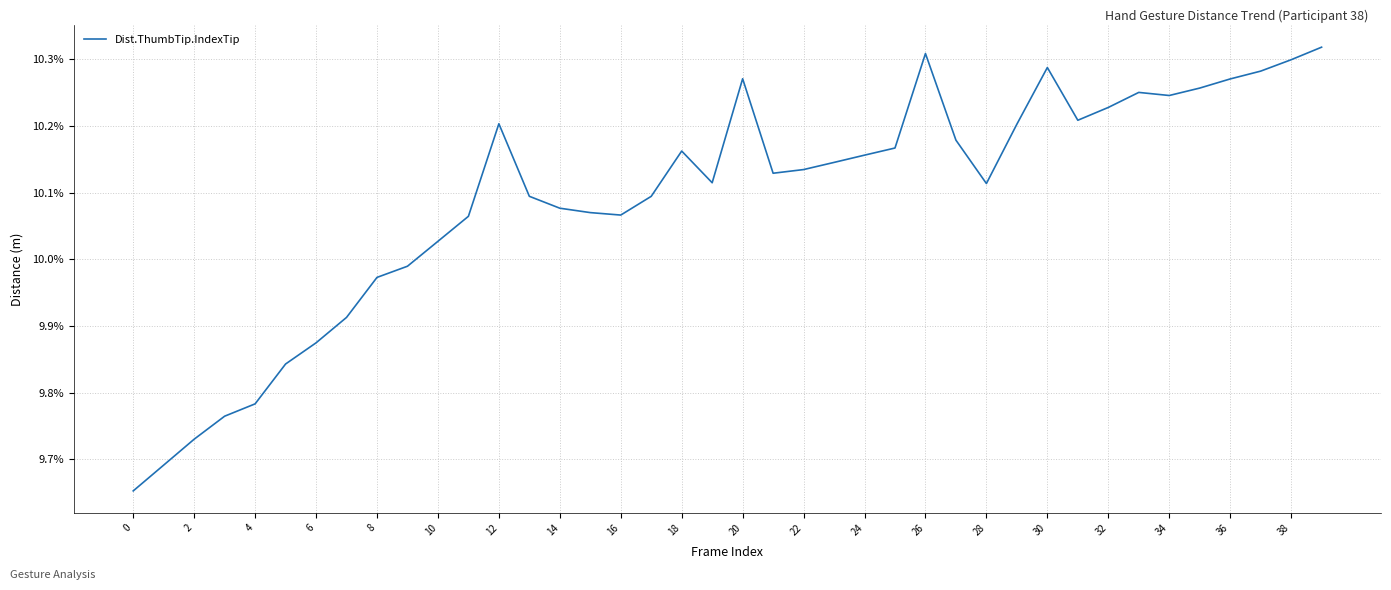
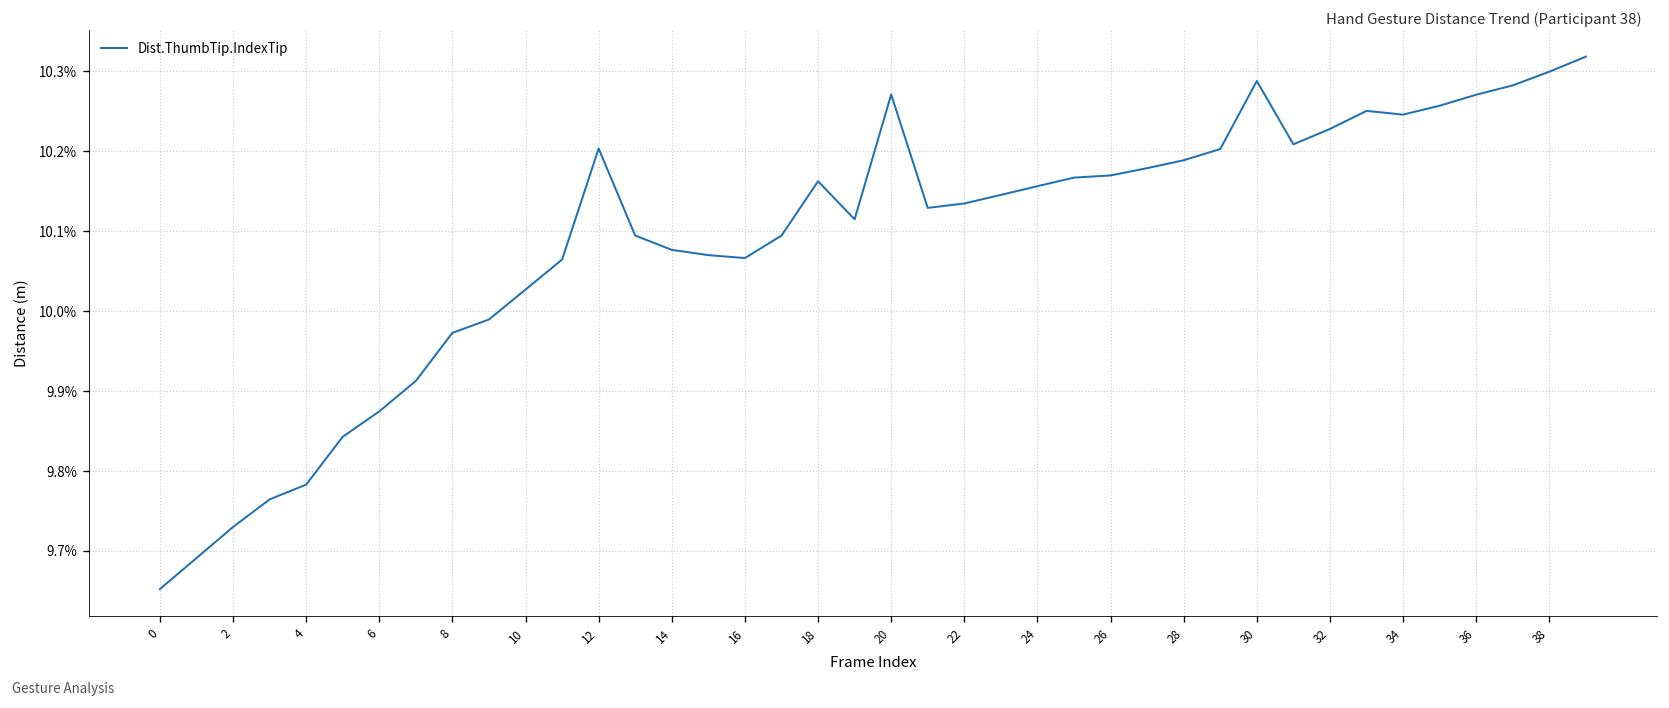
26: 10.31% -> 10.17%
28: 10.11% -> 10.19%
